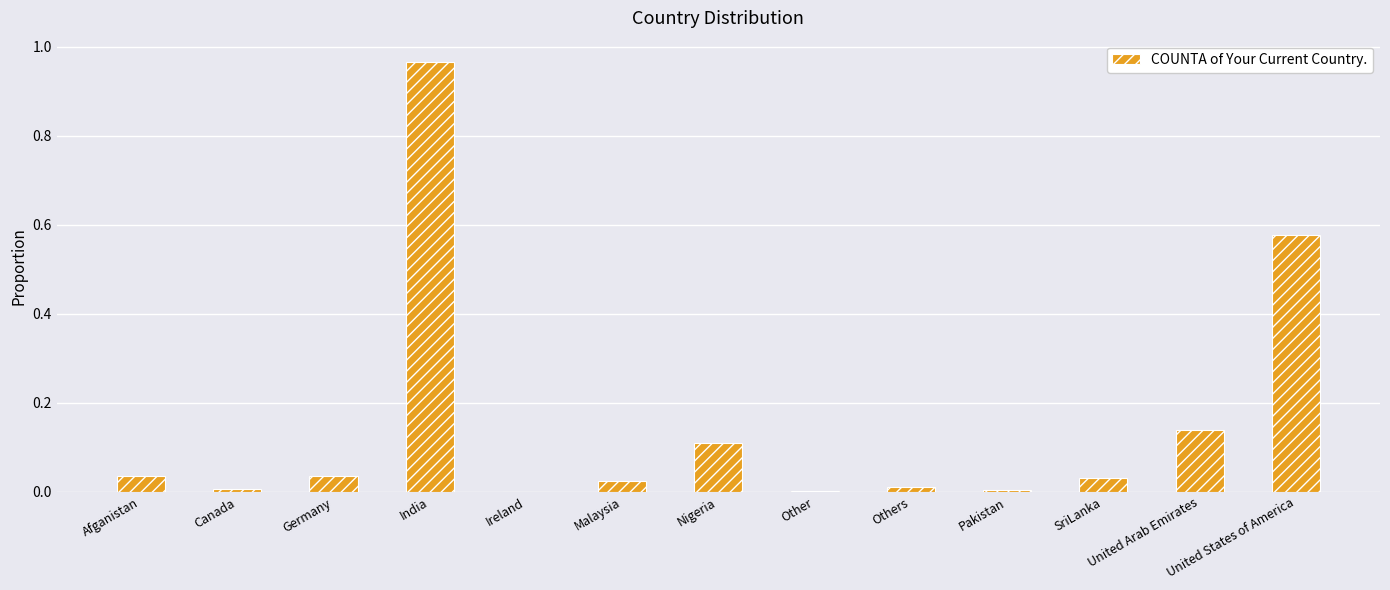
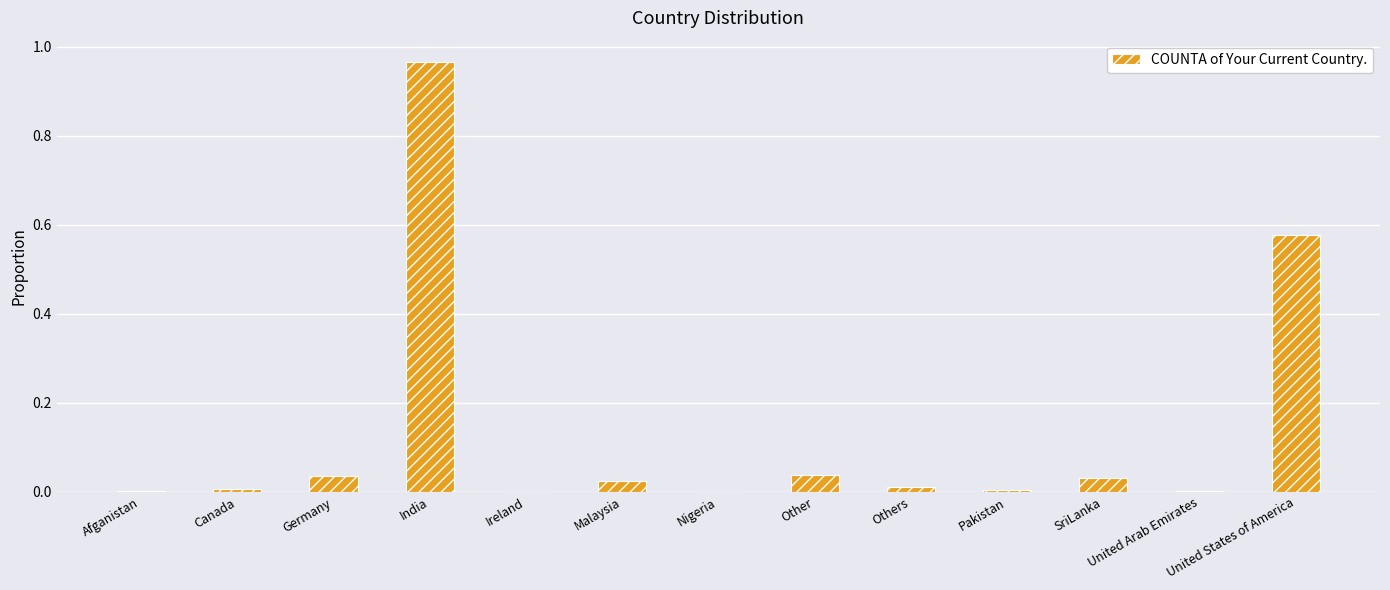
Afganistan: 0.04 -> 0.00
Nigeria: 0.11 -> 0.00
Other: 0.00 -> 0.04
United Arab Emirates: 0.14 -> 0.00
